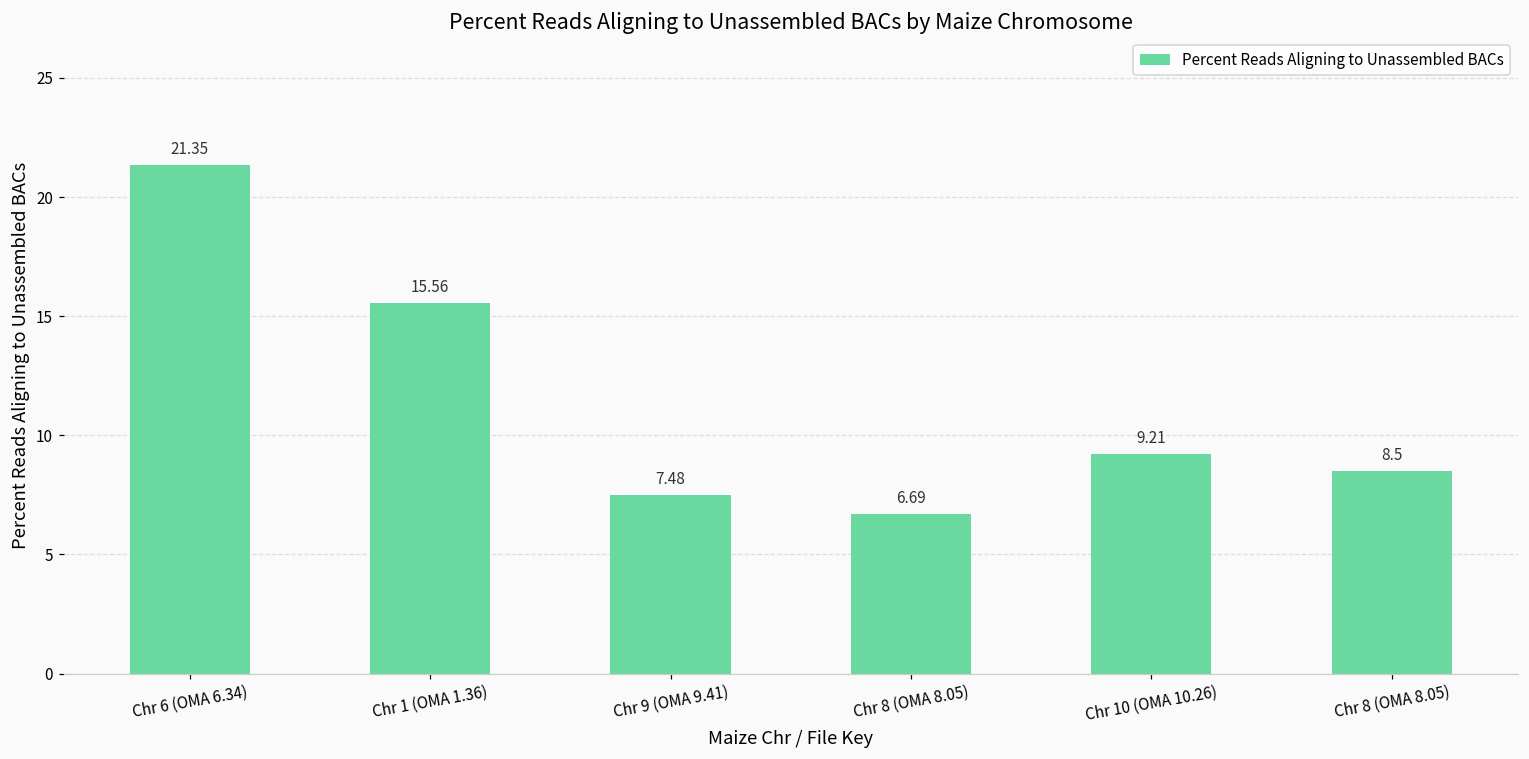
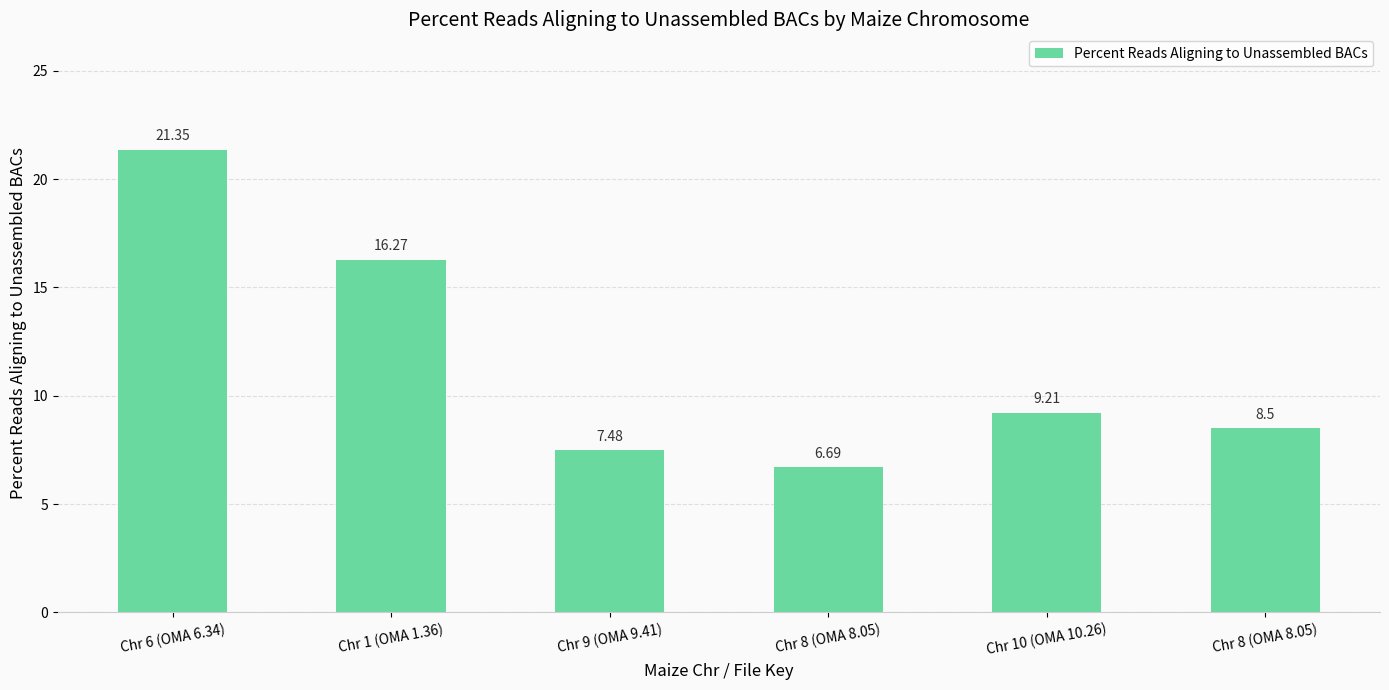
Chr 1 (OMA 1.36): 15.56 -> 16.27
